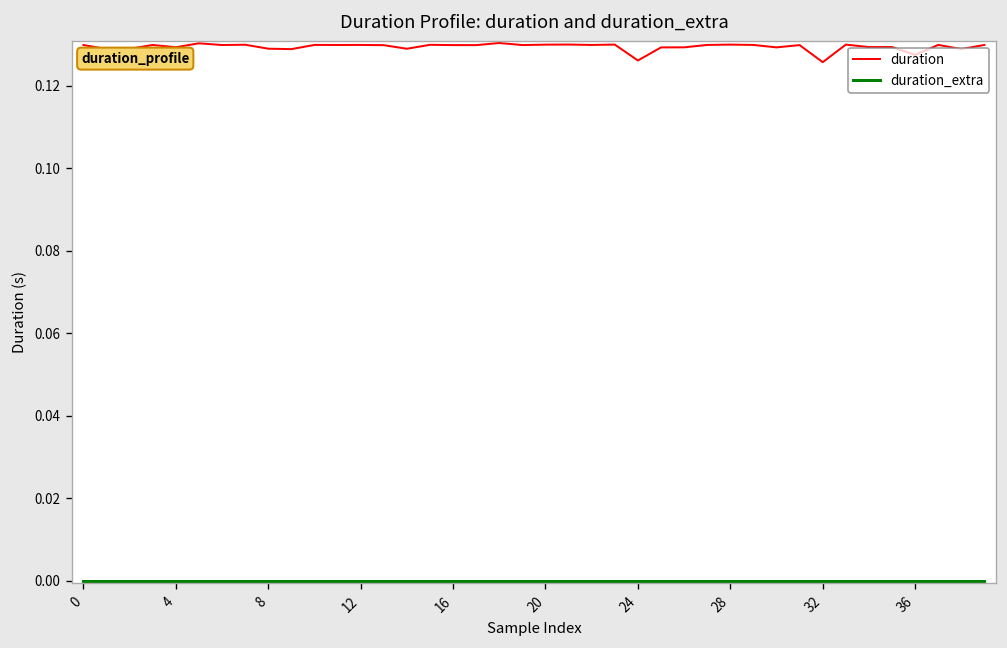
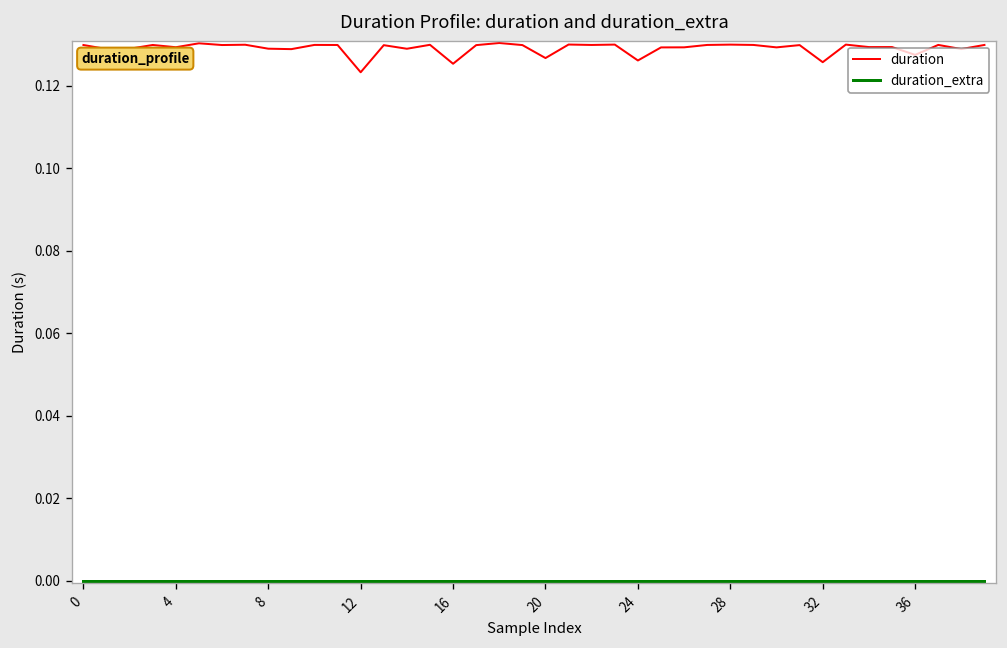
duration, 12: 0.130 -> 0.123
duration, 16: 0.130 -> 0.125
duration, 20: 0.130 -> 0.127
